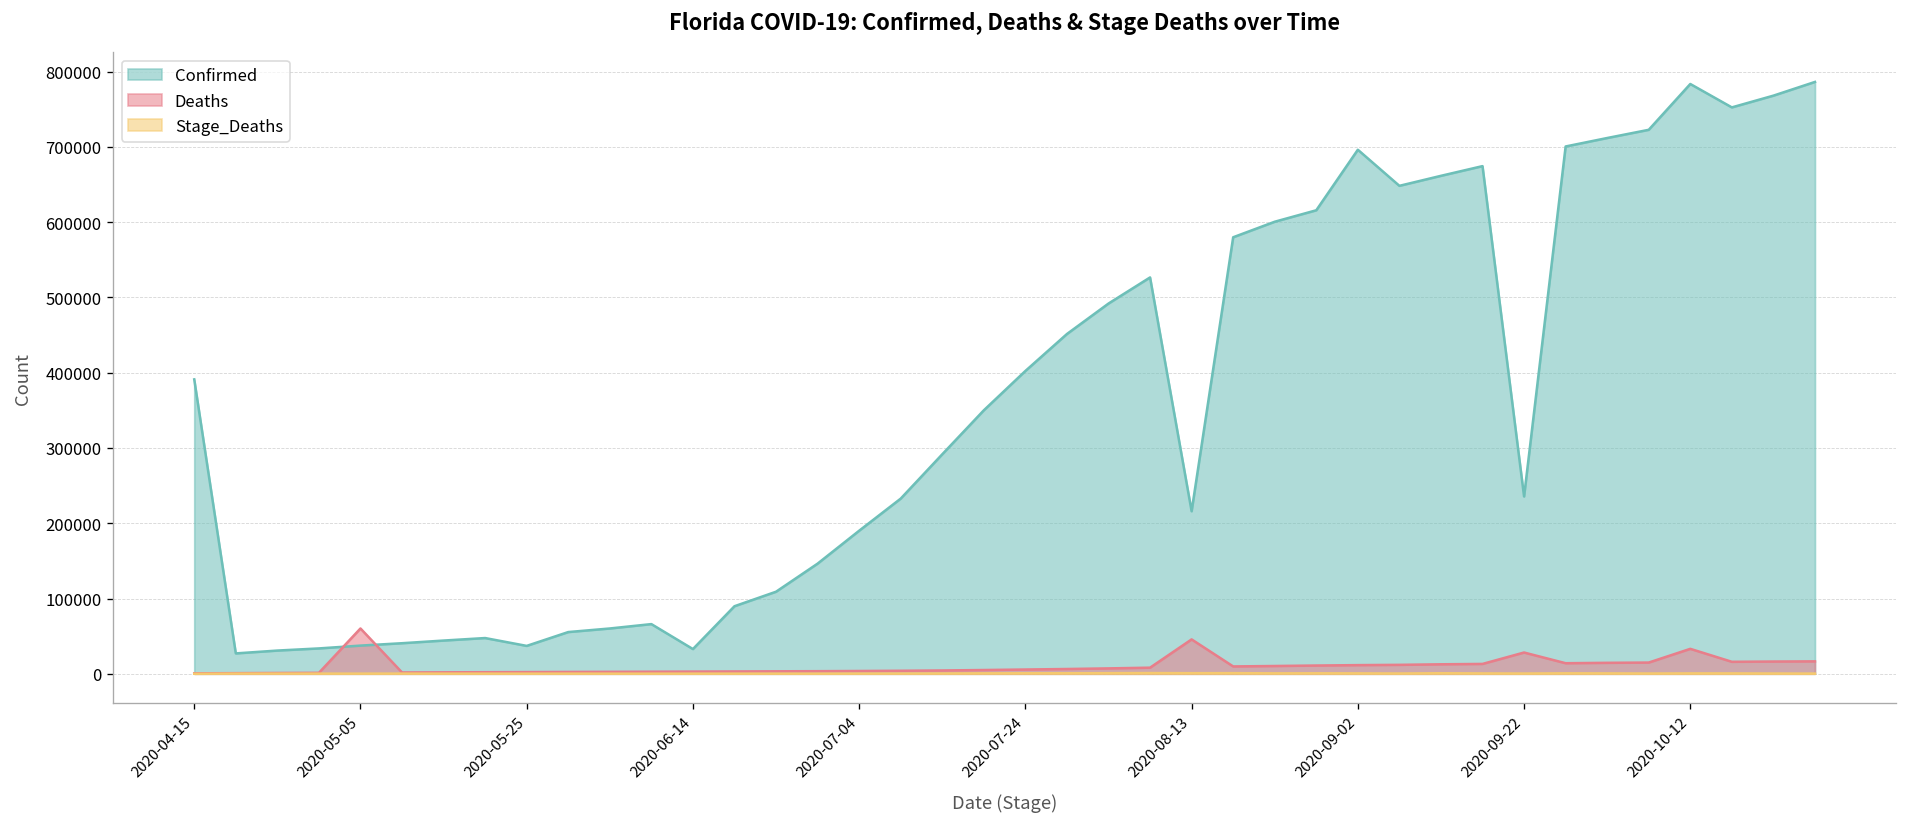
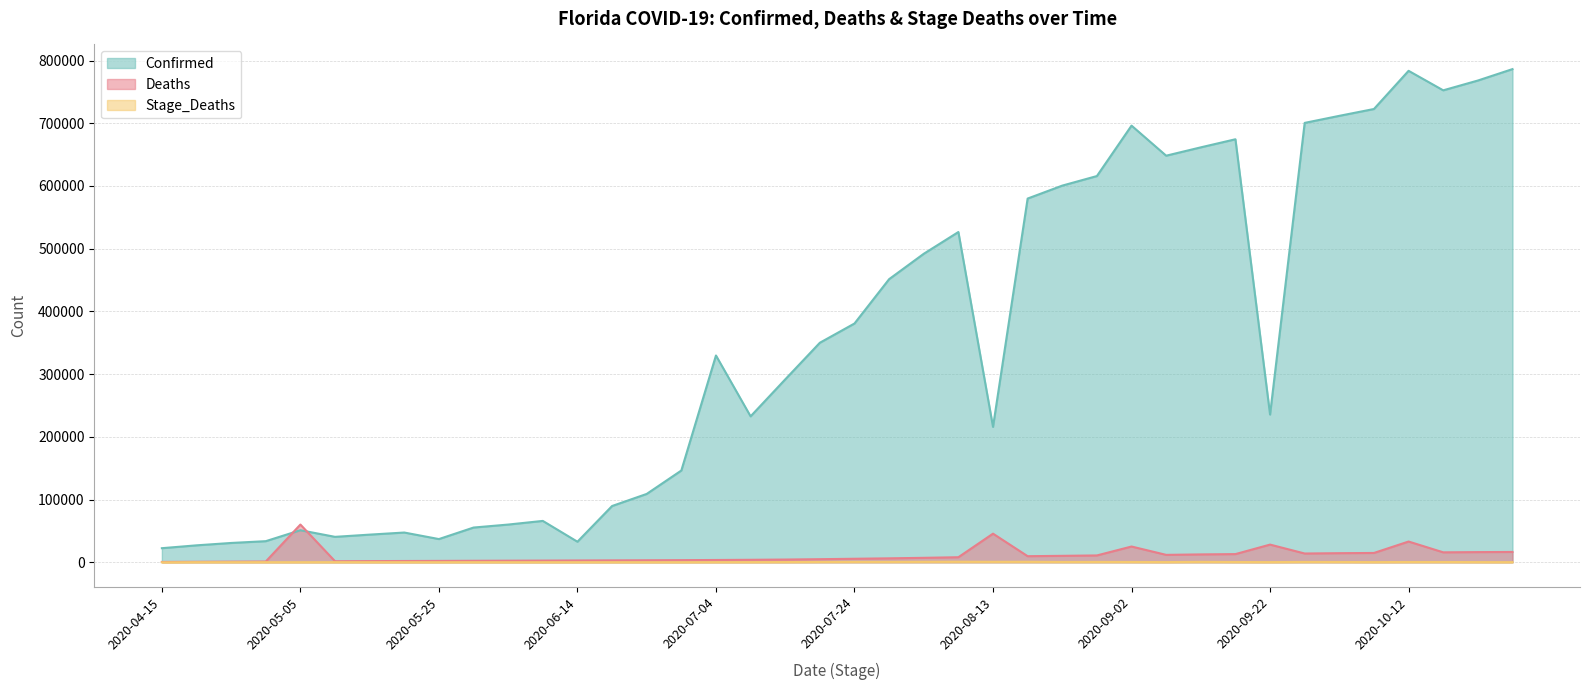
Confirmed, 2020-04-15: 390000 -> 20000
Confirmed, 2020-05-05: 40000 -> 50000
Confirmed, 2020-07-04: 190000 -> 330000
Confirmed, 2020-07-24: 400000 -> 380000
Deaths, 2020-09-02: 10000 -> 30000
